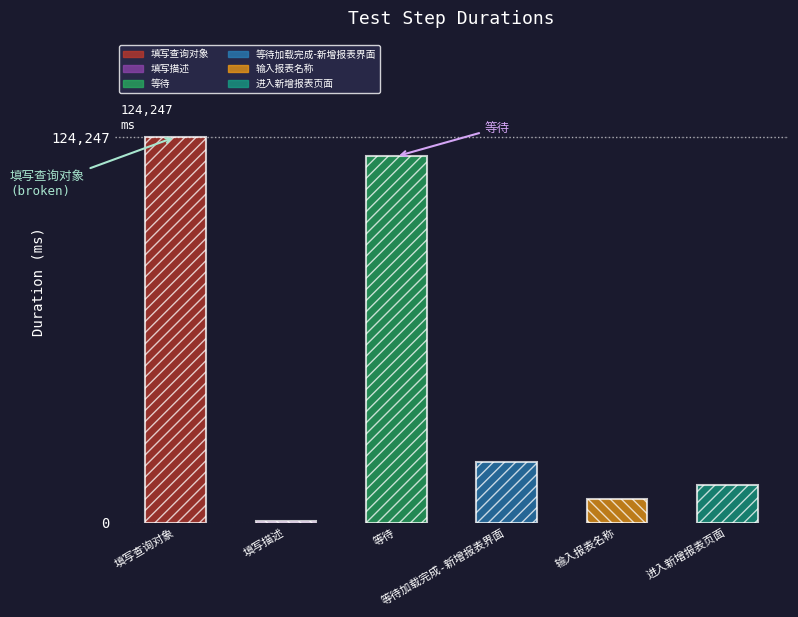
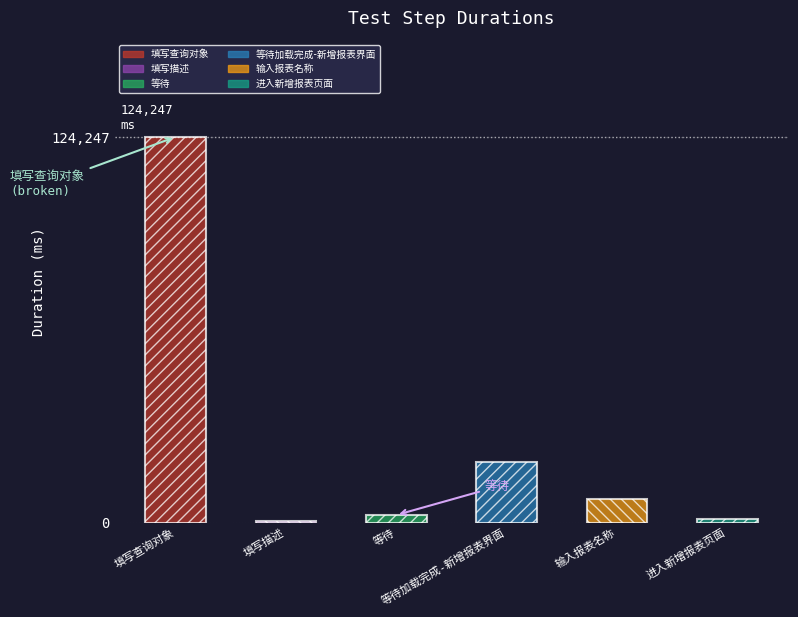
等待: 118,000 -> 2,000
进入新增报表页面: 12,000 -> 1,000
